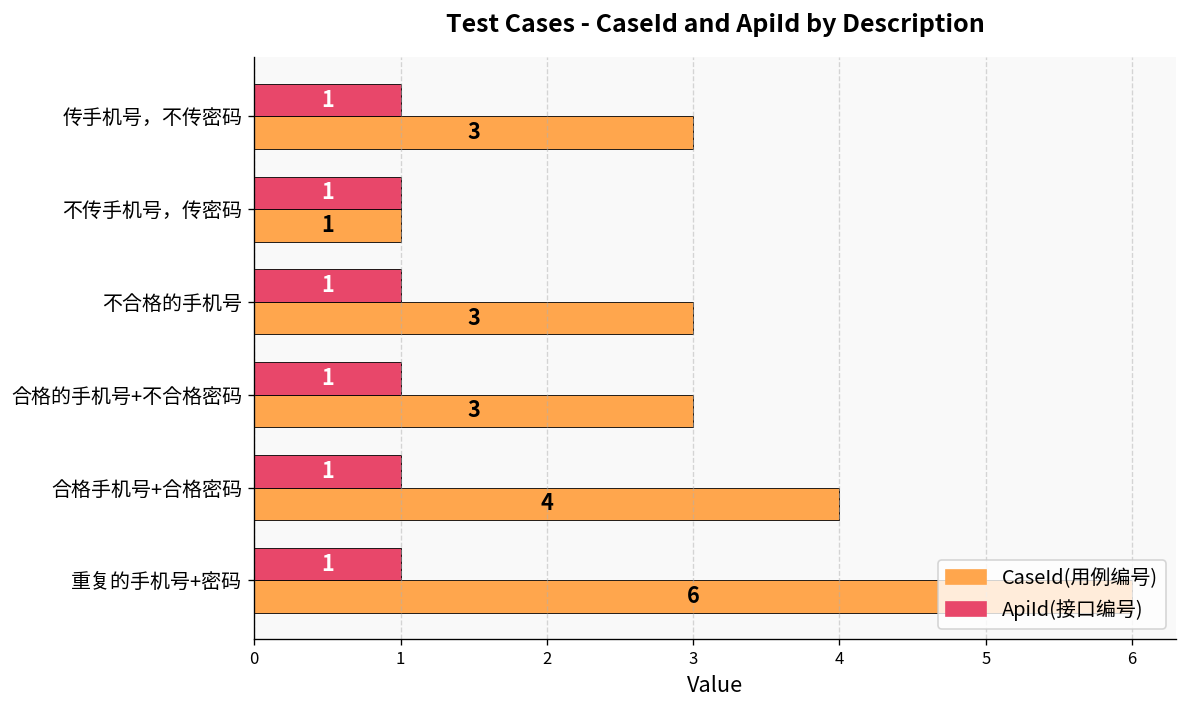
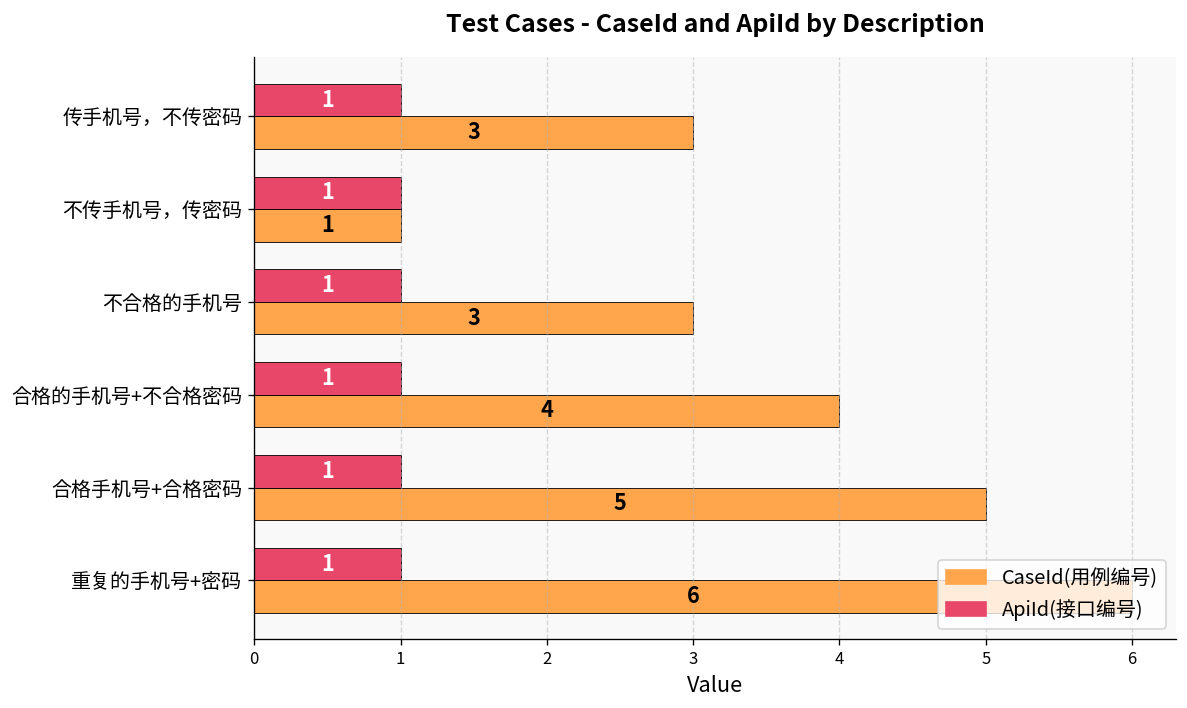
CaseId(用例编号), 合格的手机号+不合格密码: 3 -> 4
CaseId(用例编号), 合格手机号+合格密码: 4 -> 5
